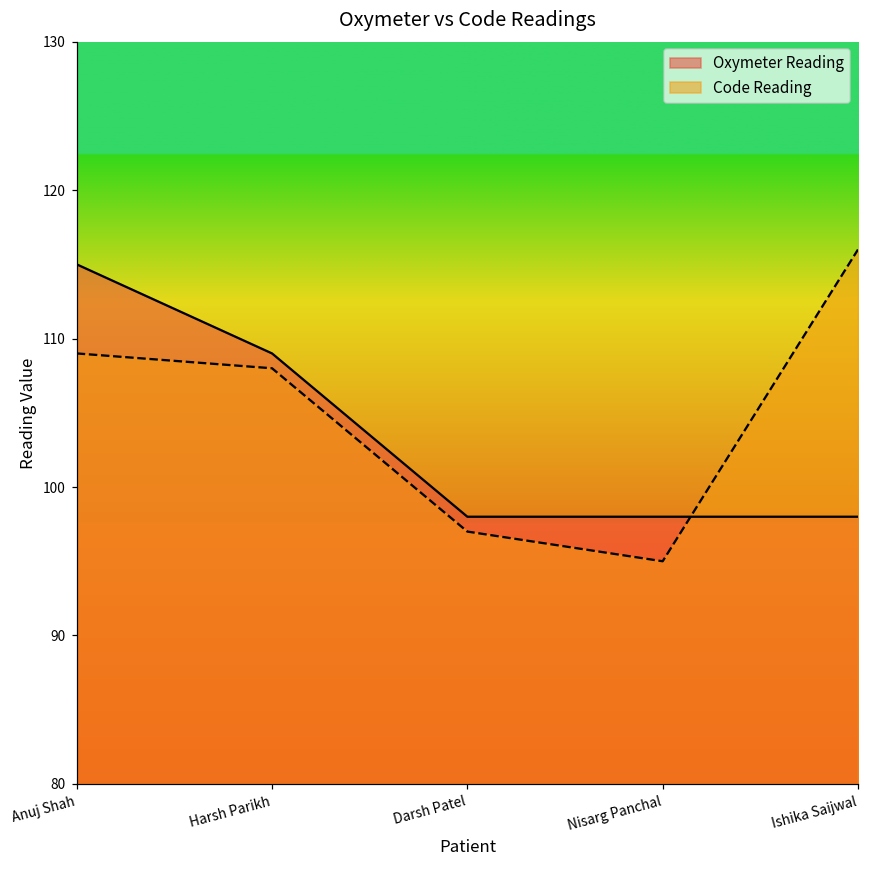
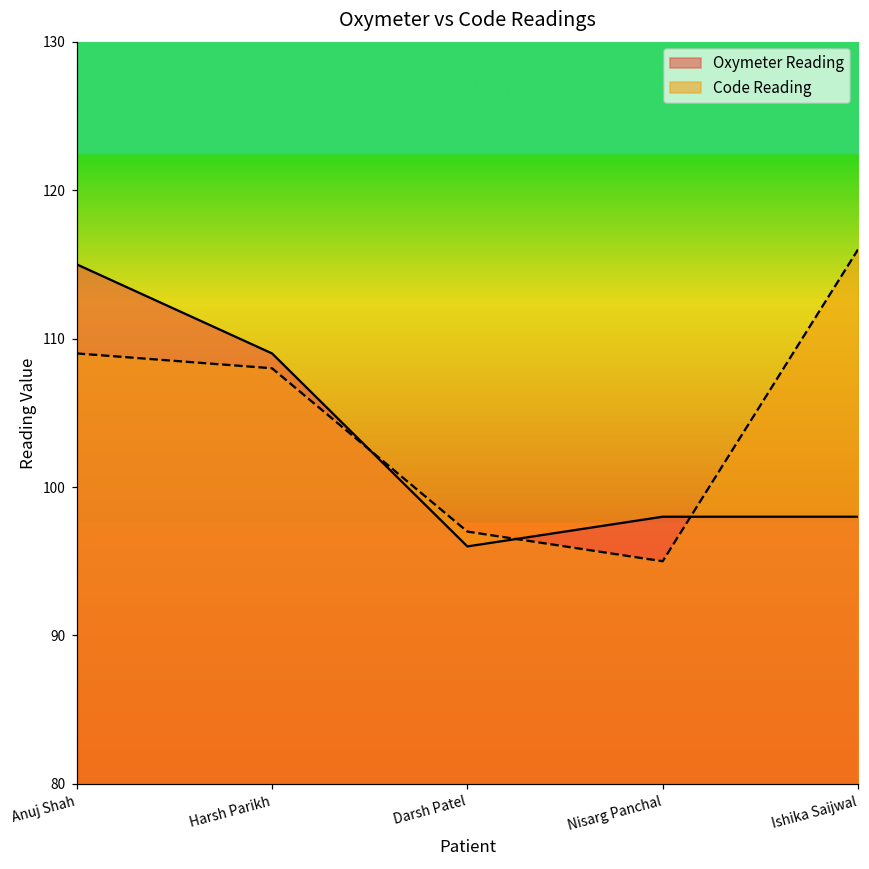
Oxymeter Reading, Darsh Patel: 98 -> 96
